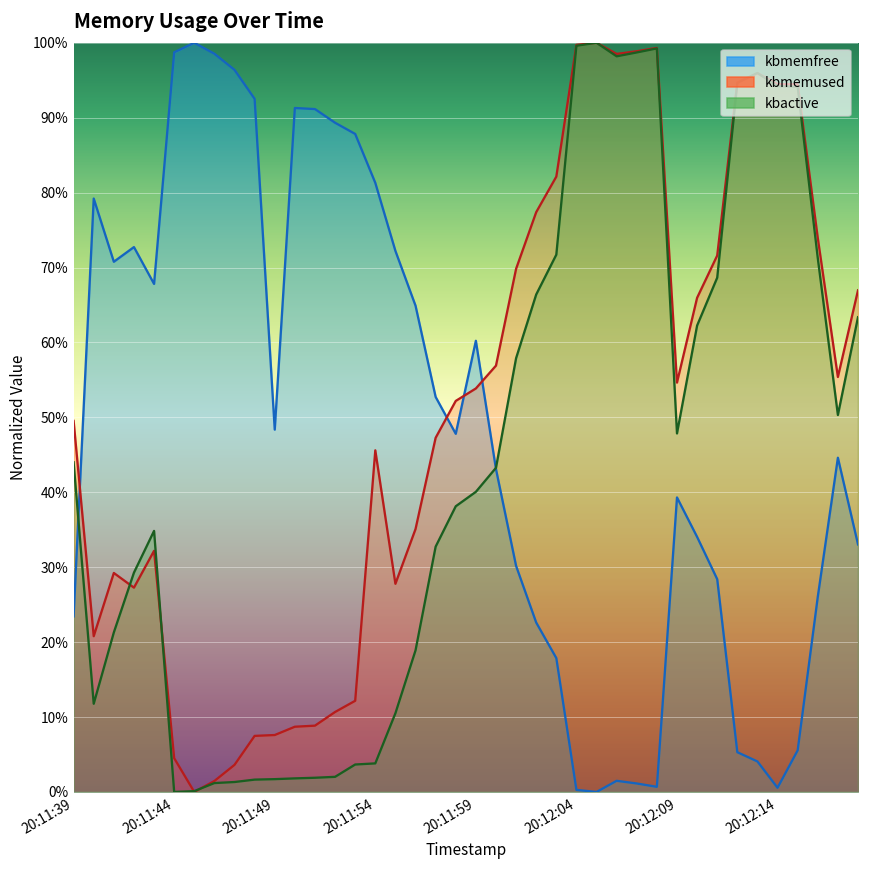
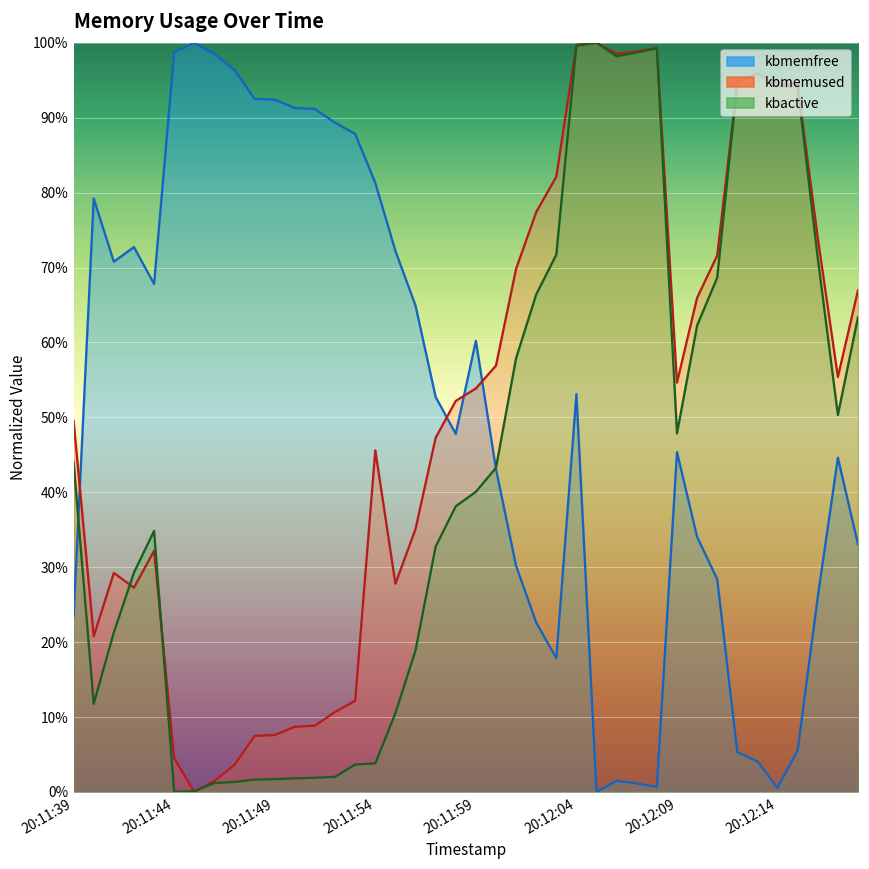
kbmemfree, 20:11:49: 48% -> 92%
kbmemfree, 20:12:04: 0% -> 53%
kbmemfree, 20:12:09: 39% -> 45%
